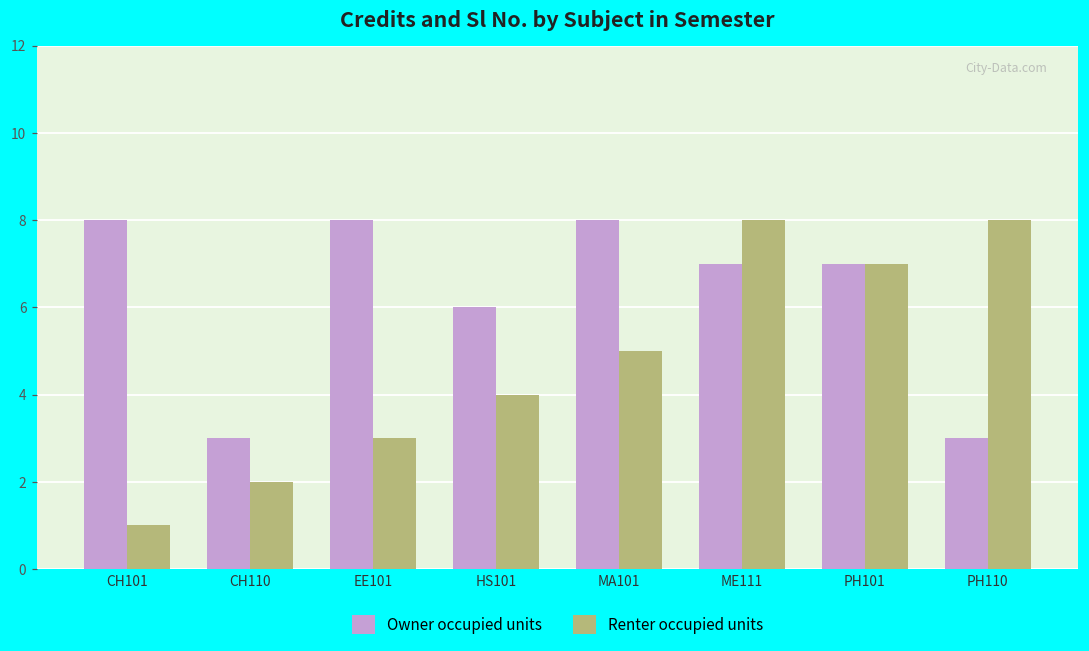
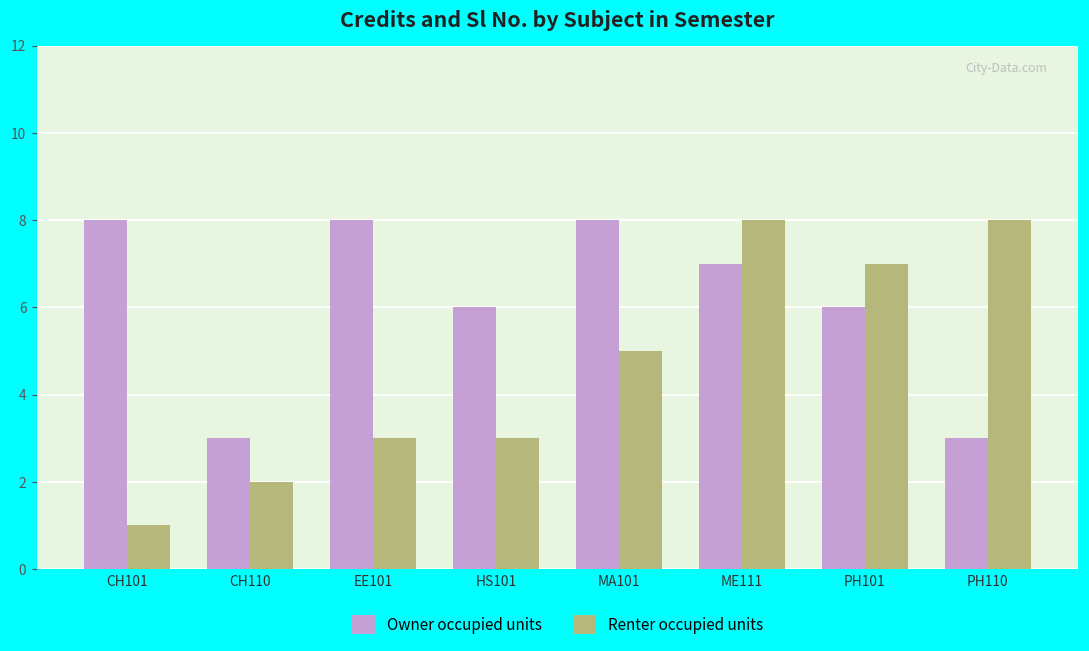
Renter occupied units, HS101: 4 -> 3
Owner occupied units, PH101: 7 -> 6
